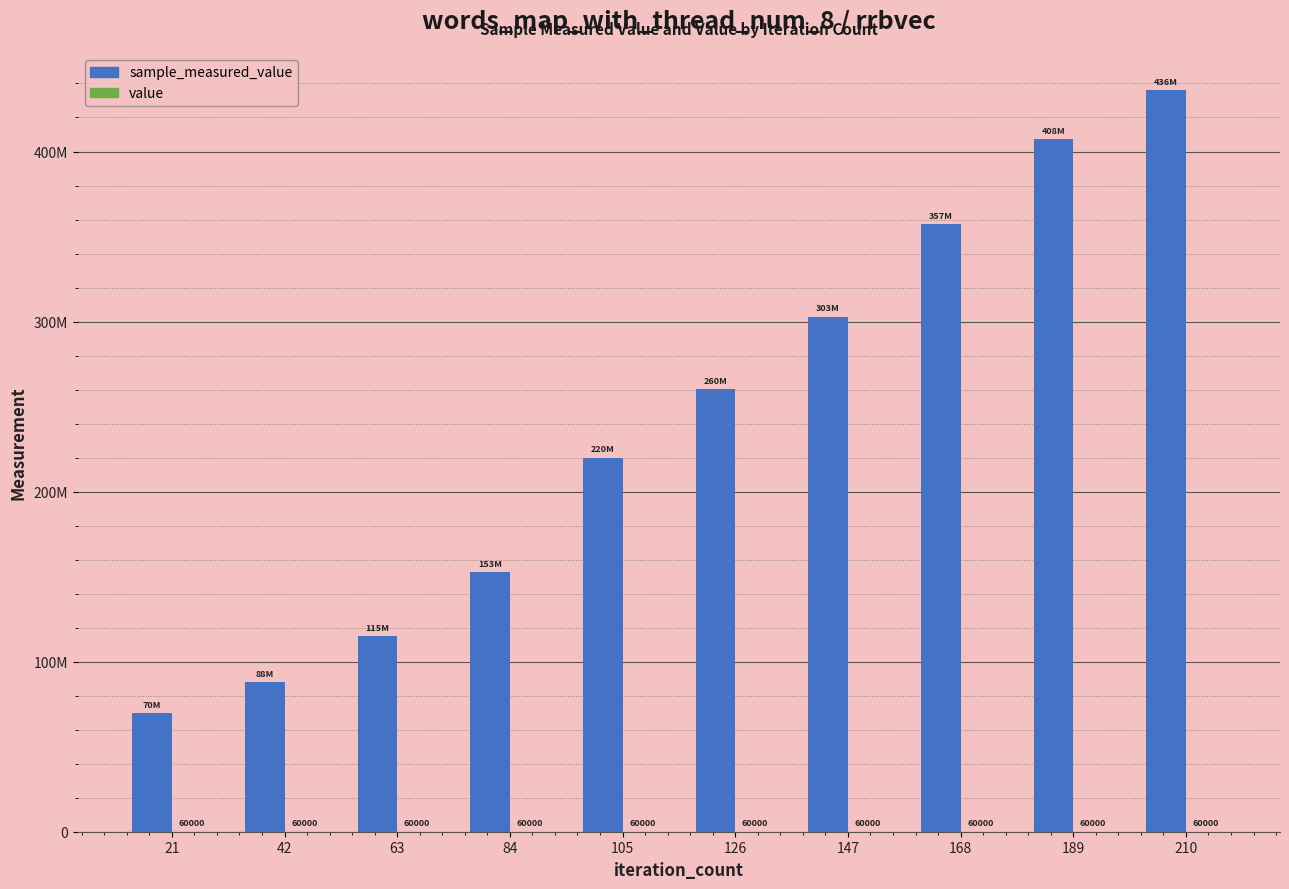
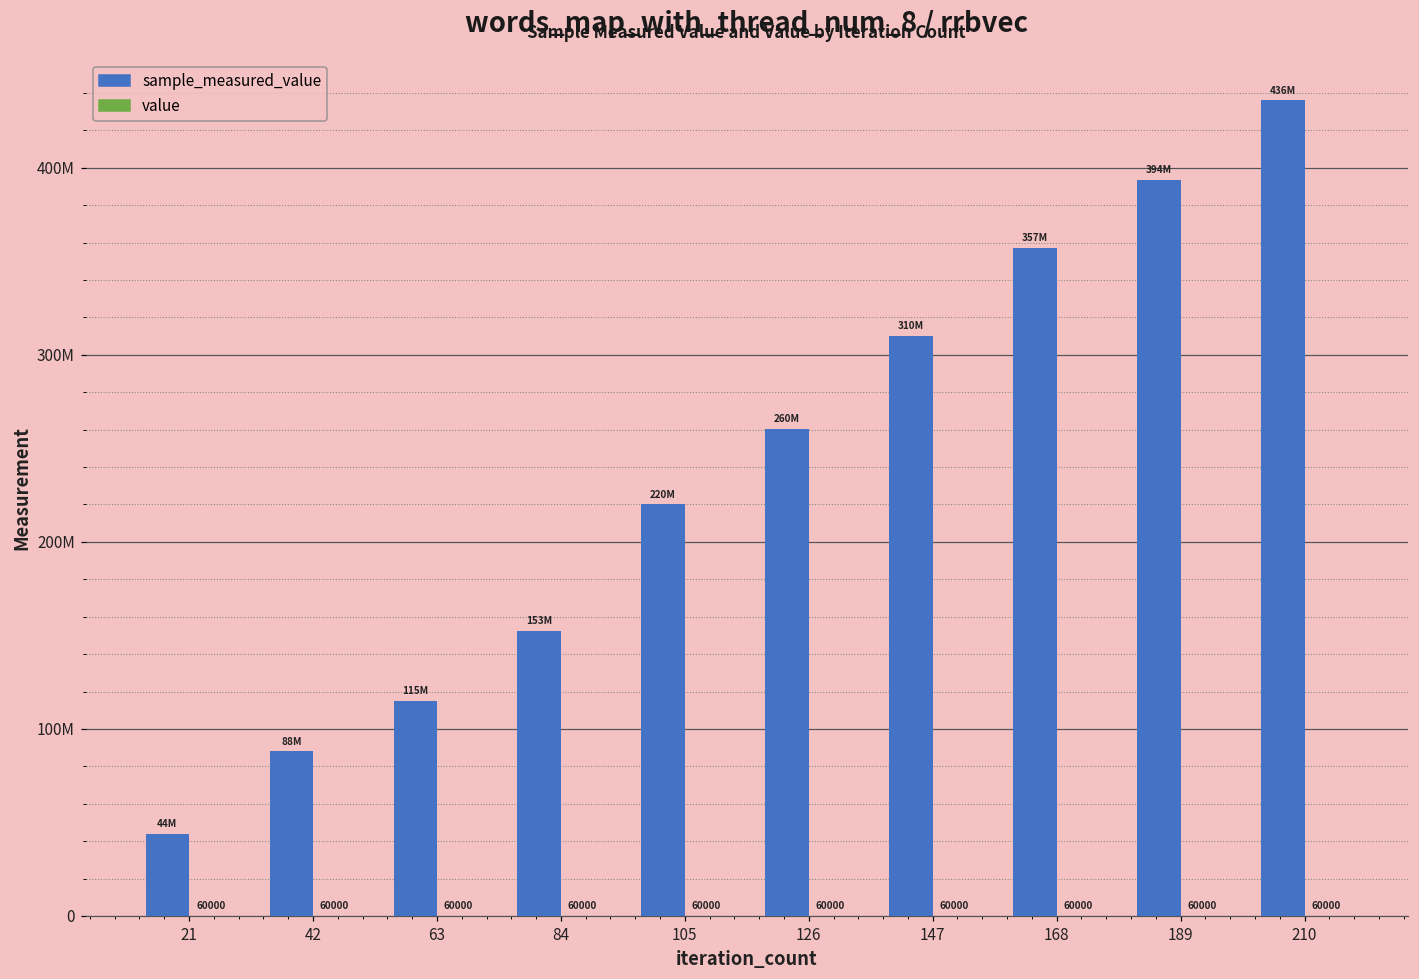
sample_measured_value, 21: 70M -> 44M
sample_measured_value, 147: 303M -> 310M
sample_measured_value, 189: 408M -> 394M
